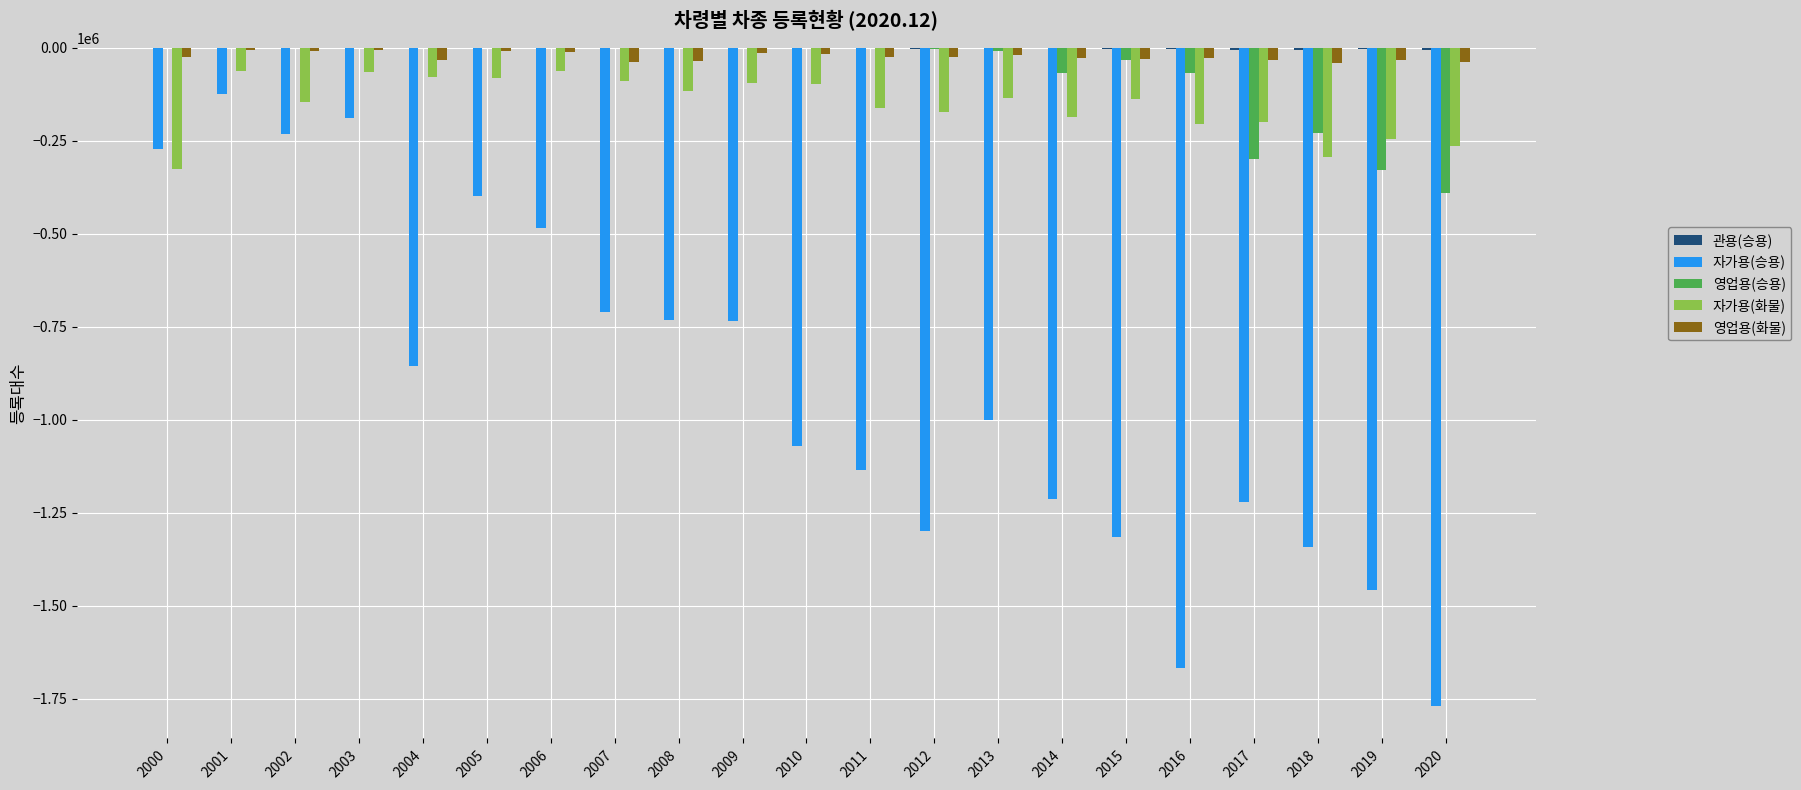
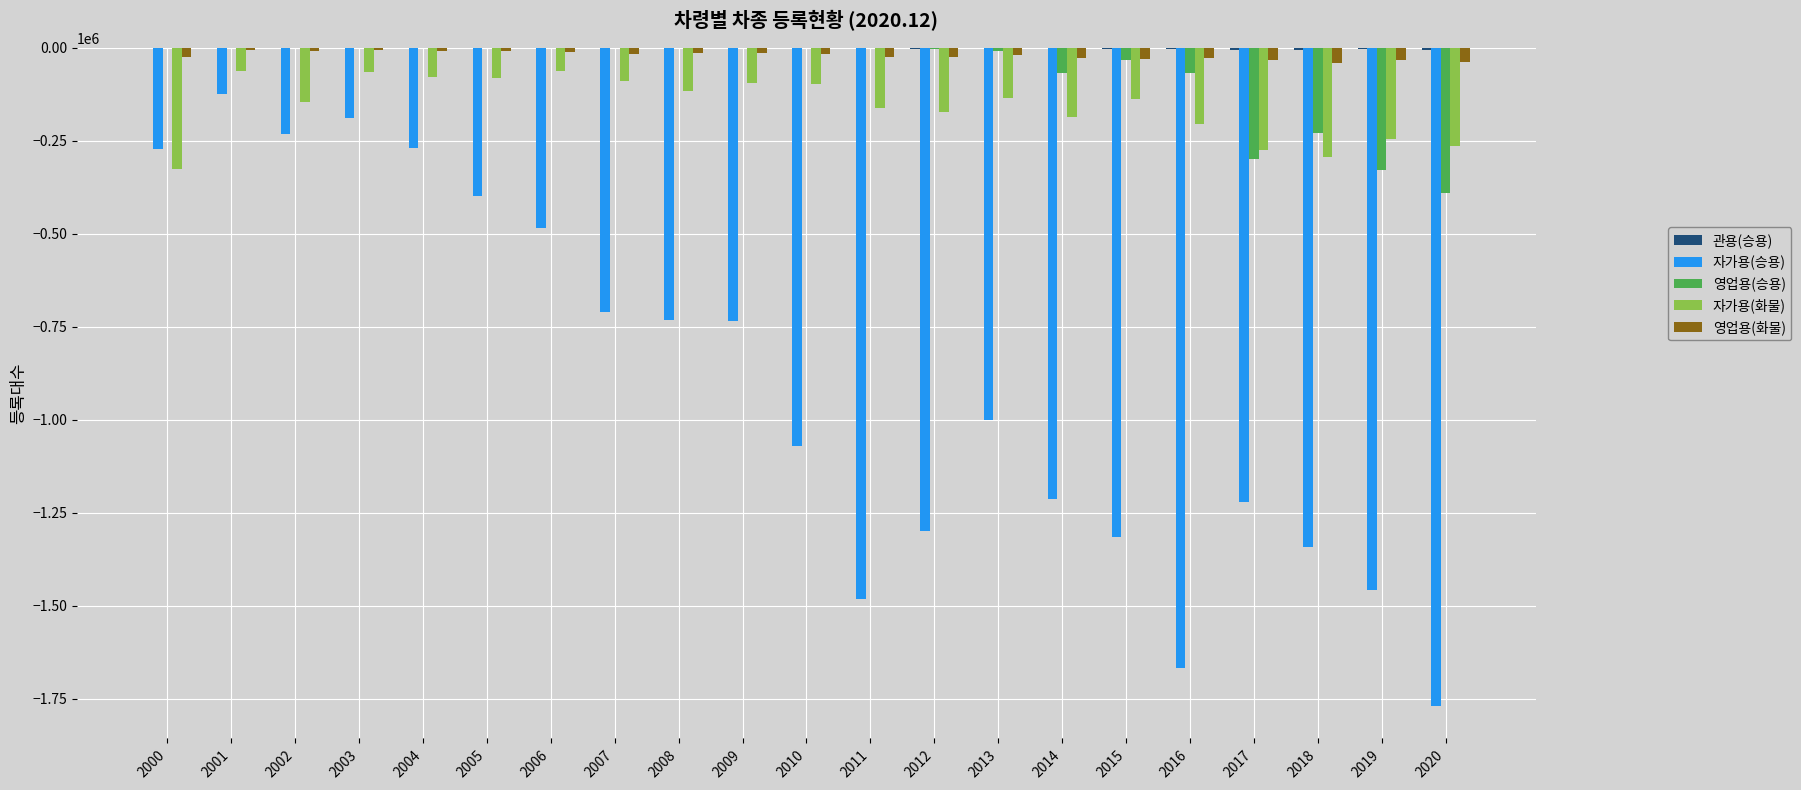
자가용(승용), 2004: -850000 -> -270000
영업용(화물), 2004: -30000 -> -10000
영업용(화물), 2007: -40000 -> -20000
영업용(화물), 2008: -40000 -> -10000
자가용(승용), 2011: -1140000 -> -1480000
자가용(화물), 2017: -200000 -> -280000
